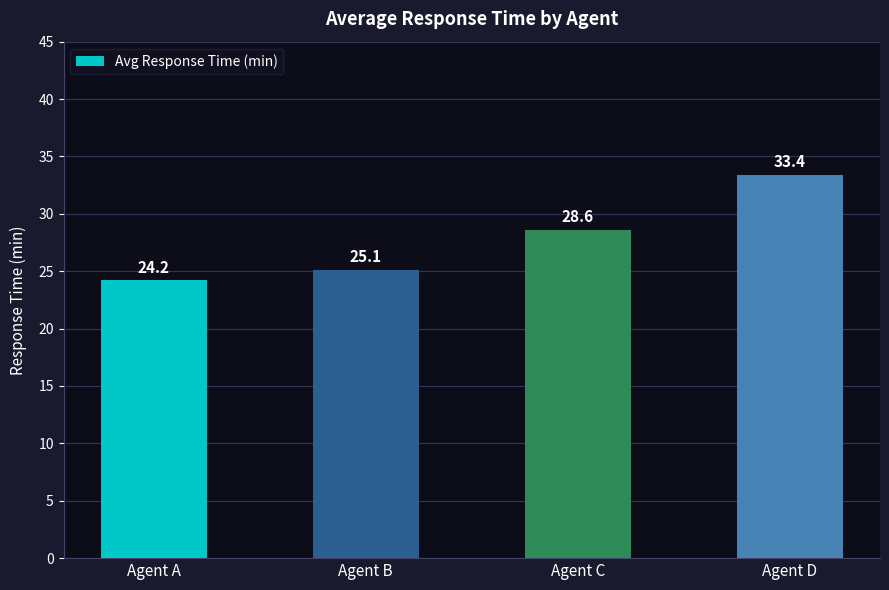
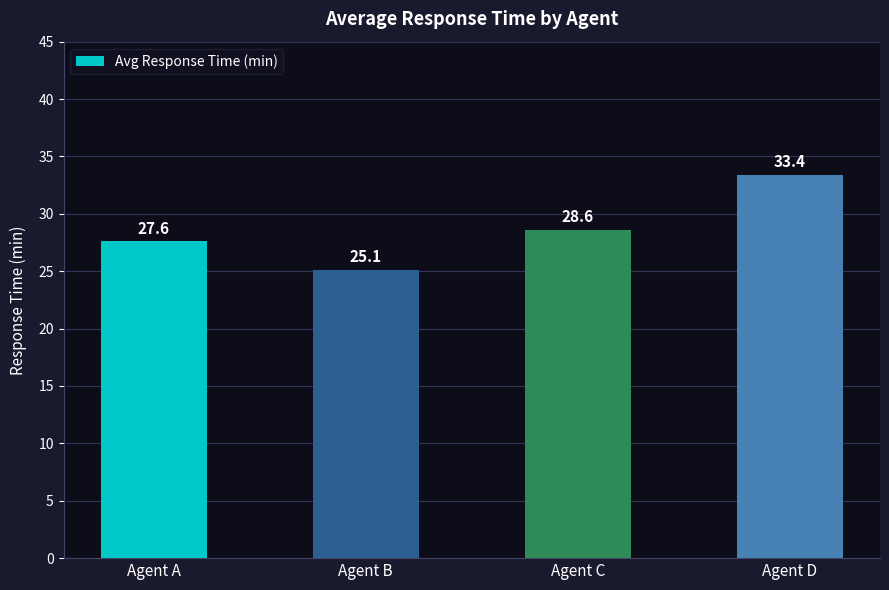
Agent A: 24.2 -> 27.6
